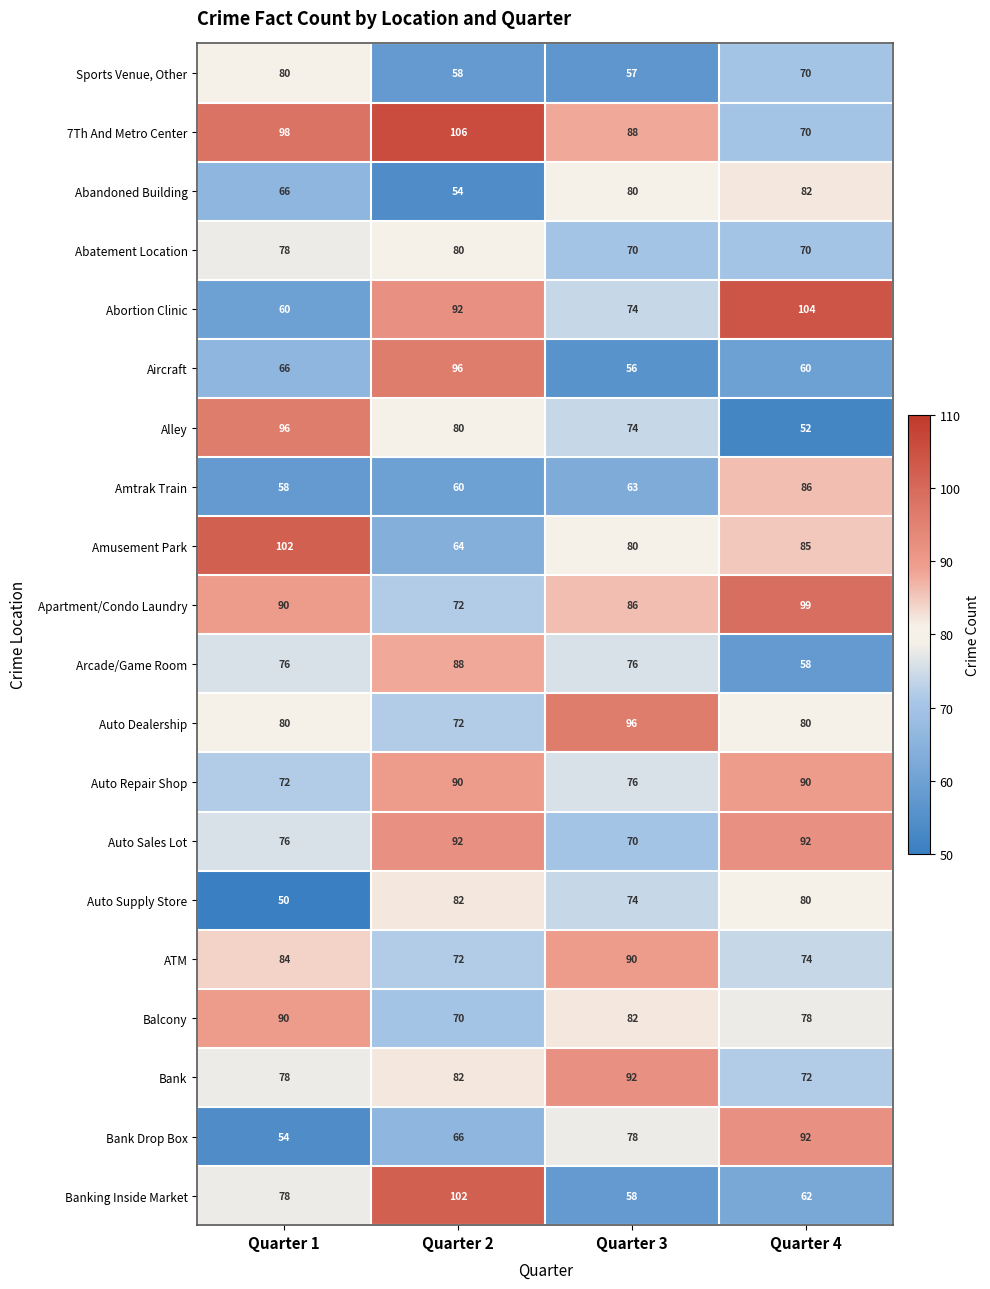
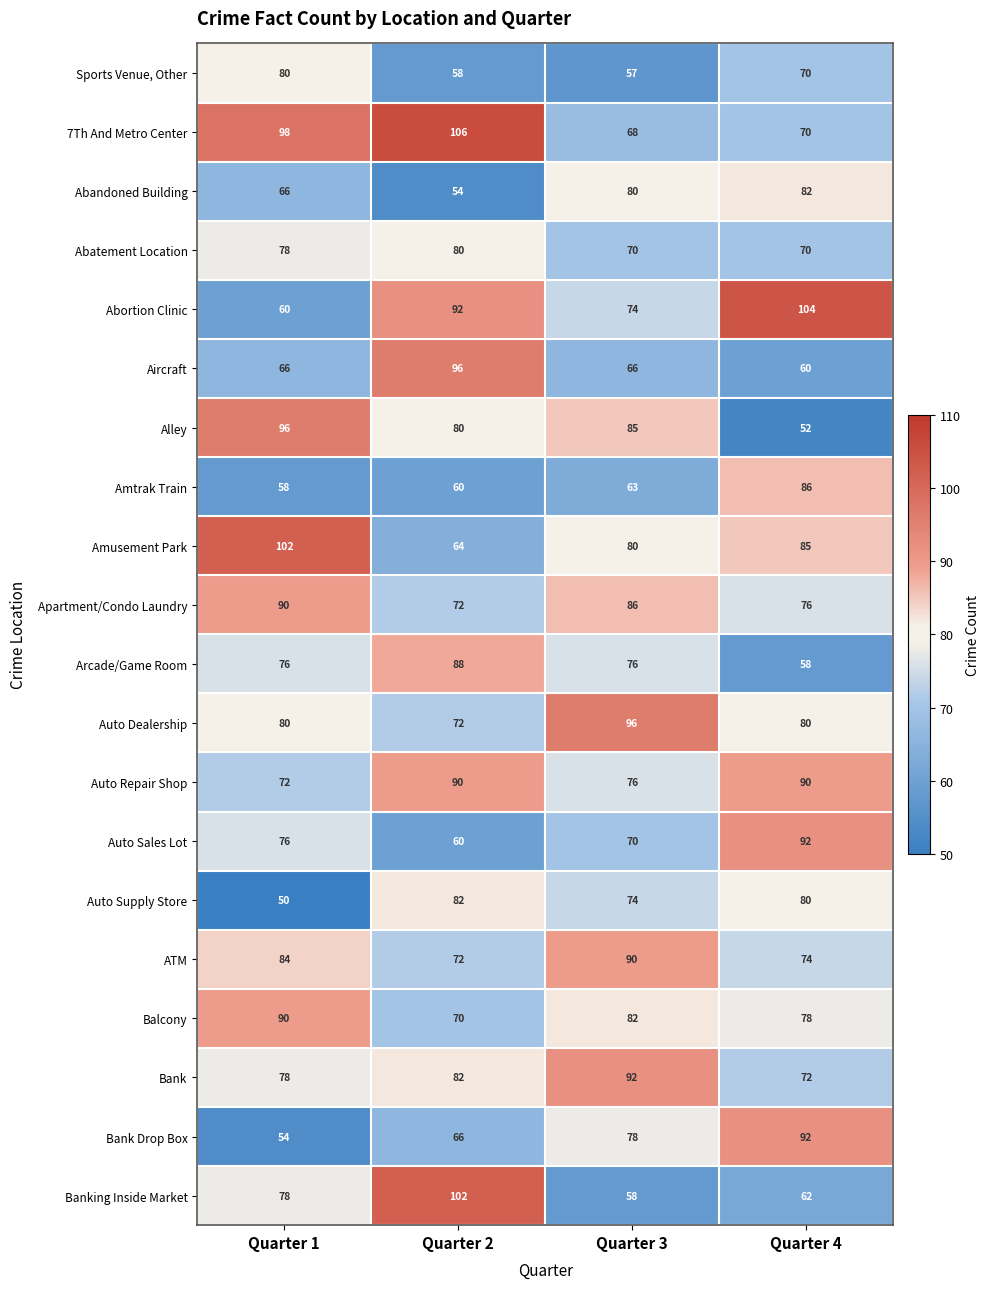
7Th And Metro Center, Quarter 3: 88 -> 68
Aircraft, Quarter 3: 56 -> 66
Alley, Quarter 3: 74 -> 85
Apartment/Condo Laundry, Quarter 4: 99 -> 76
Auto Sales Lot, Quarter 2: 92 -> 60
